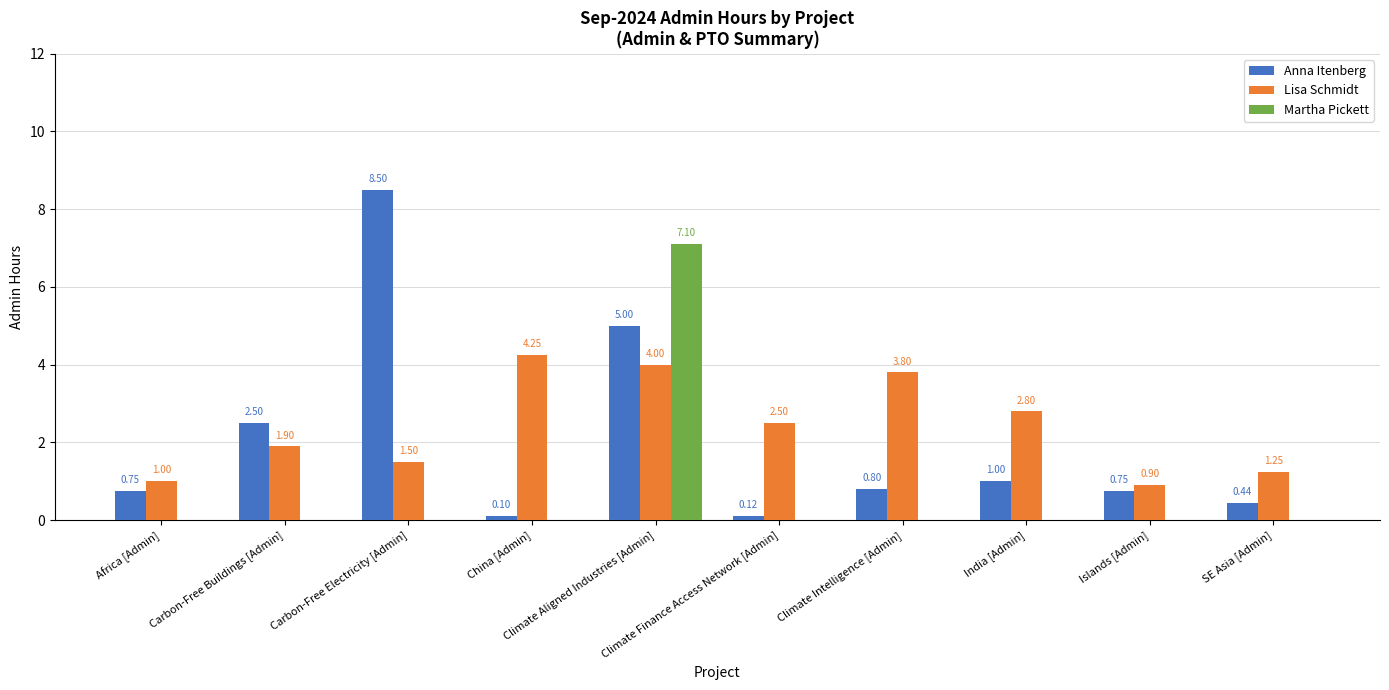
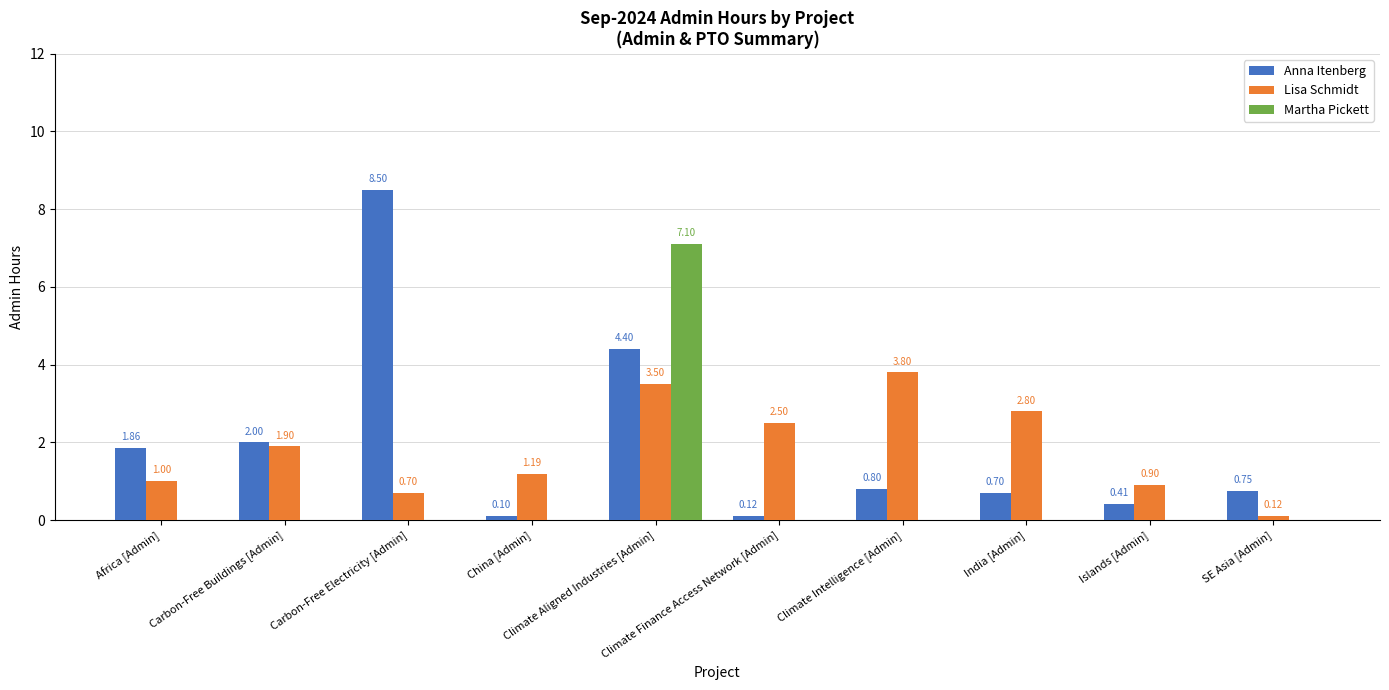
Anna Itenberg, Africa [Admin]: 0.75 -> 1.86
Anna Itenberg, Carbon-Free Buildings [Admin]: 2.50 -> 2.00
Lisa Schmidt, Carbon-Free Electricity [Admin]: 1.50 -> 0.70
Lisa Schmidt, China [Admin]: 4.25 -> 1.19
Anna Itenberg, Climate Aligned Industries [Admin]: 5.00 -> 4.40
Lisa Schmidt, Climate Aligned Industries [Admin]: 4.00 -> 3.50
Anna Itenberg, India [Admin]: 1.00 -> 0.70
Anna Itenberg, Islands [Admin]: 0.75 -> 0.41
Anna Itenberg, SE Asia [Admin]: 0.44 -> 0.75
Lisa Schmidt, SE Asia [Admin]: 1.25 -> 0.12
